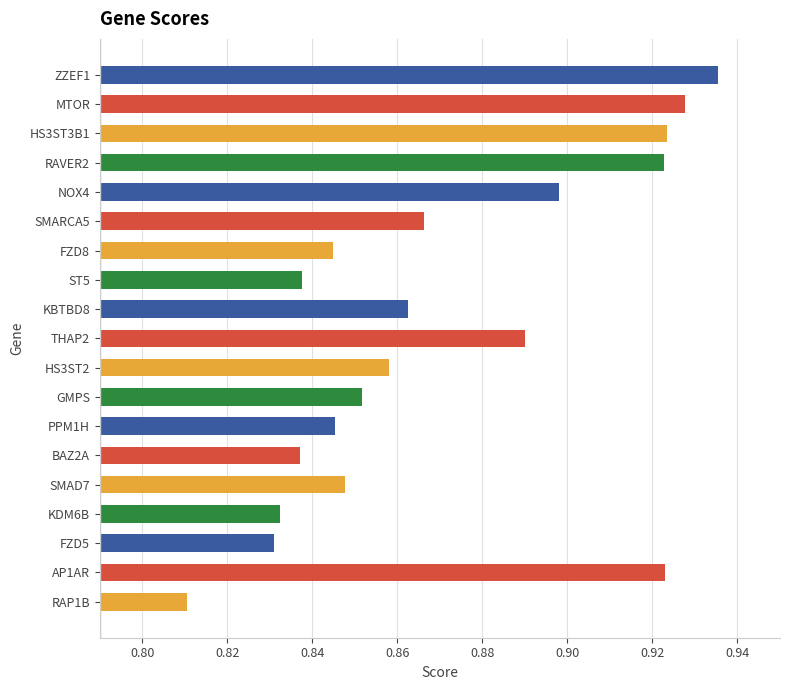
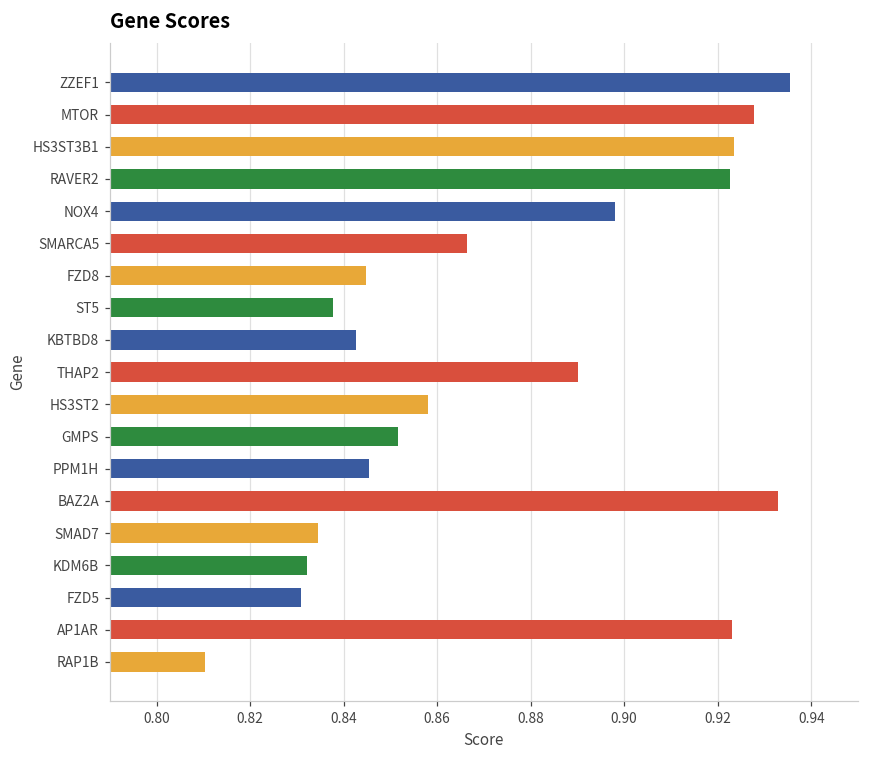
KBTBD8: 0.862 -> 0.843
BAZ2A: 0.837 -> 0.933
SMAD7: 0.848 -> 0.834
